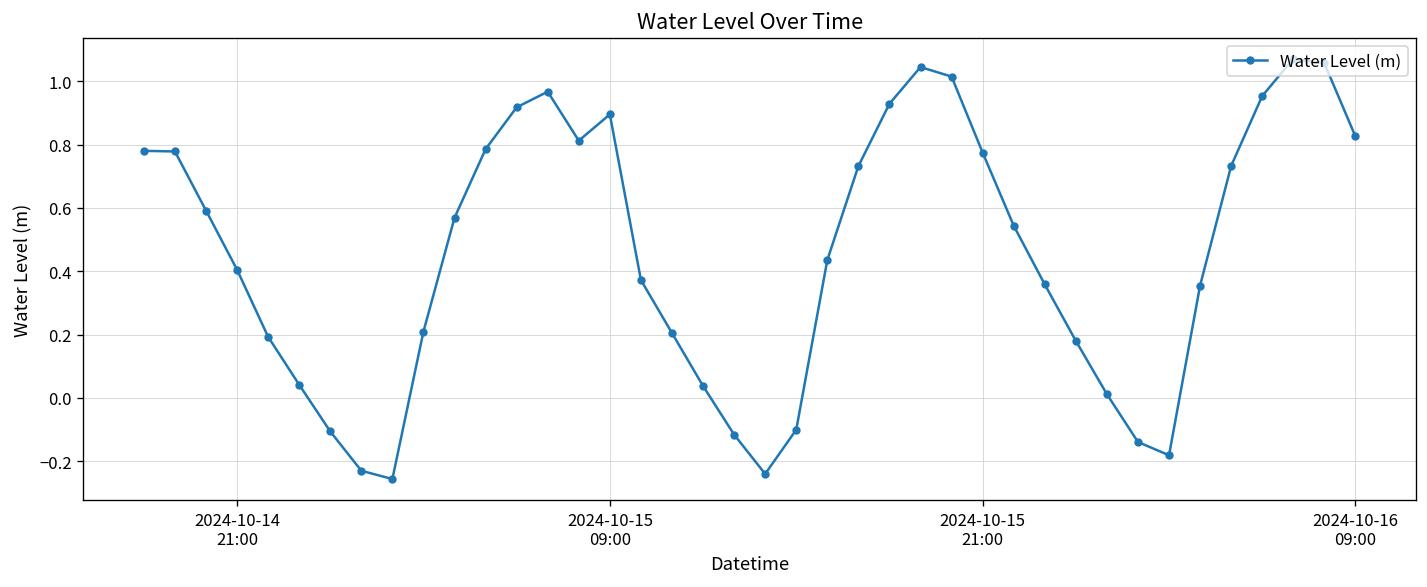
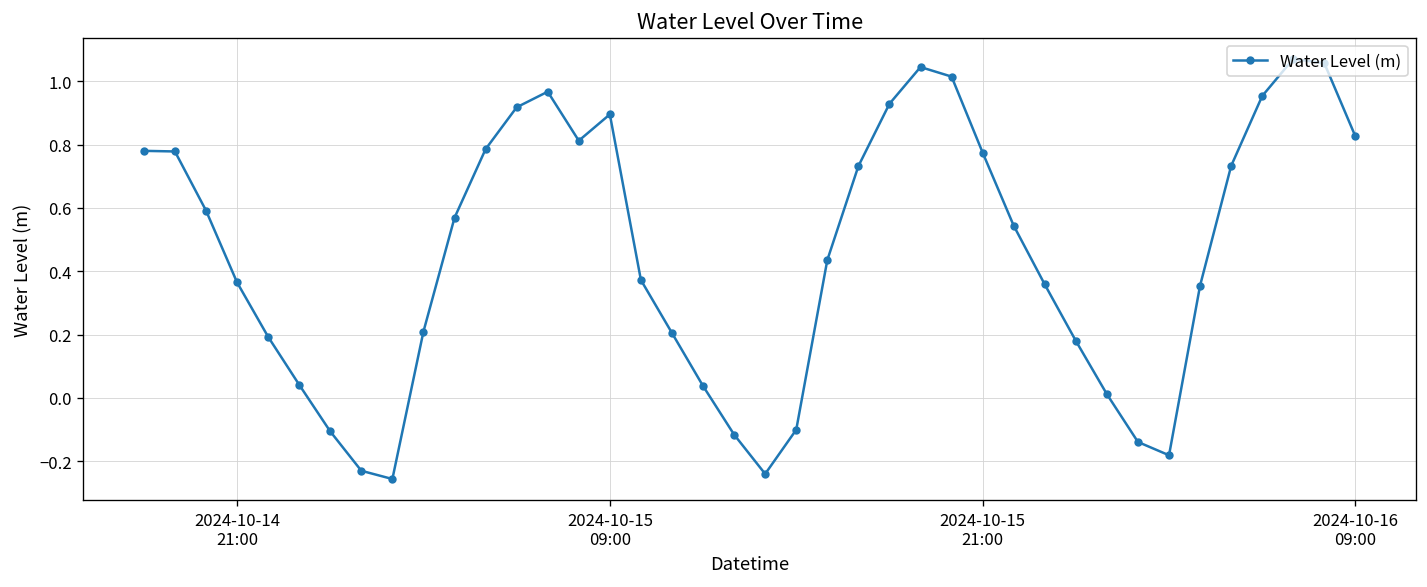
2024-10-14 21:00: 0.40 -> 0.36
